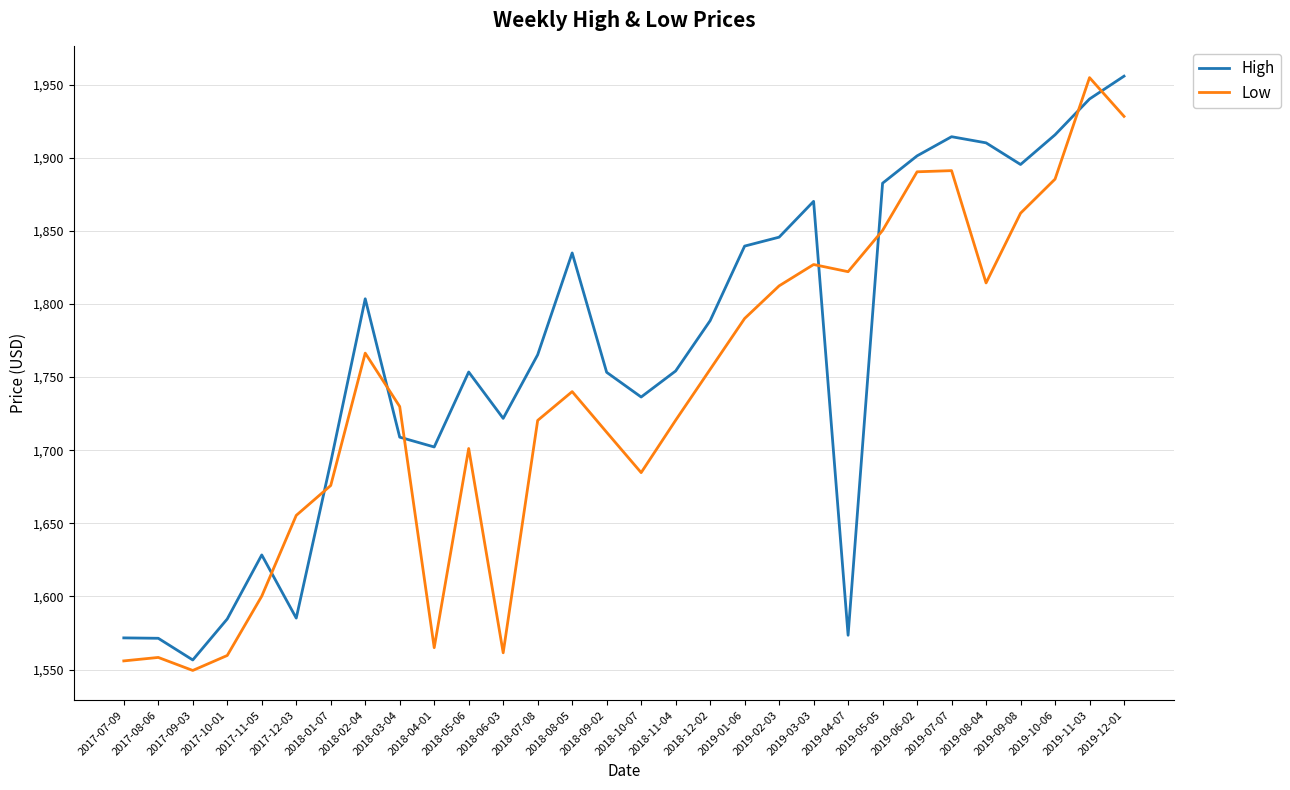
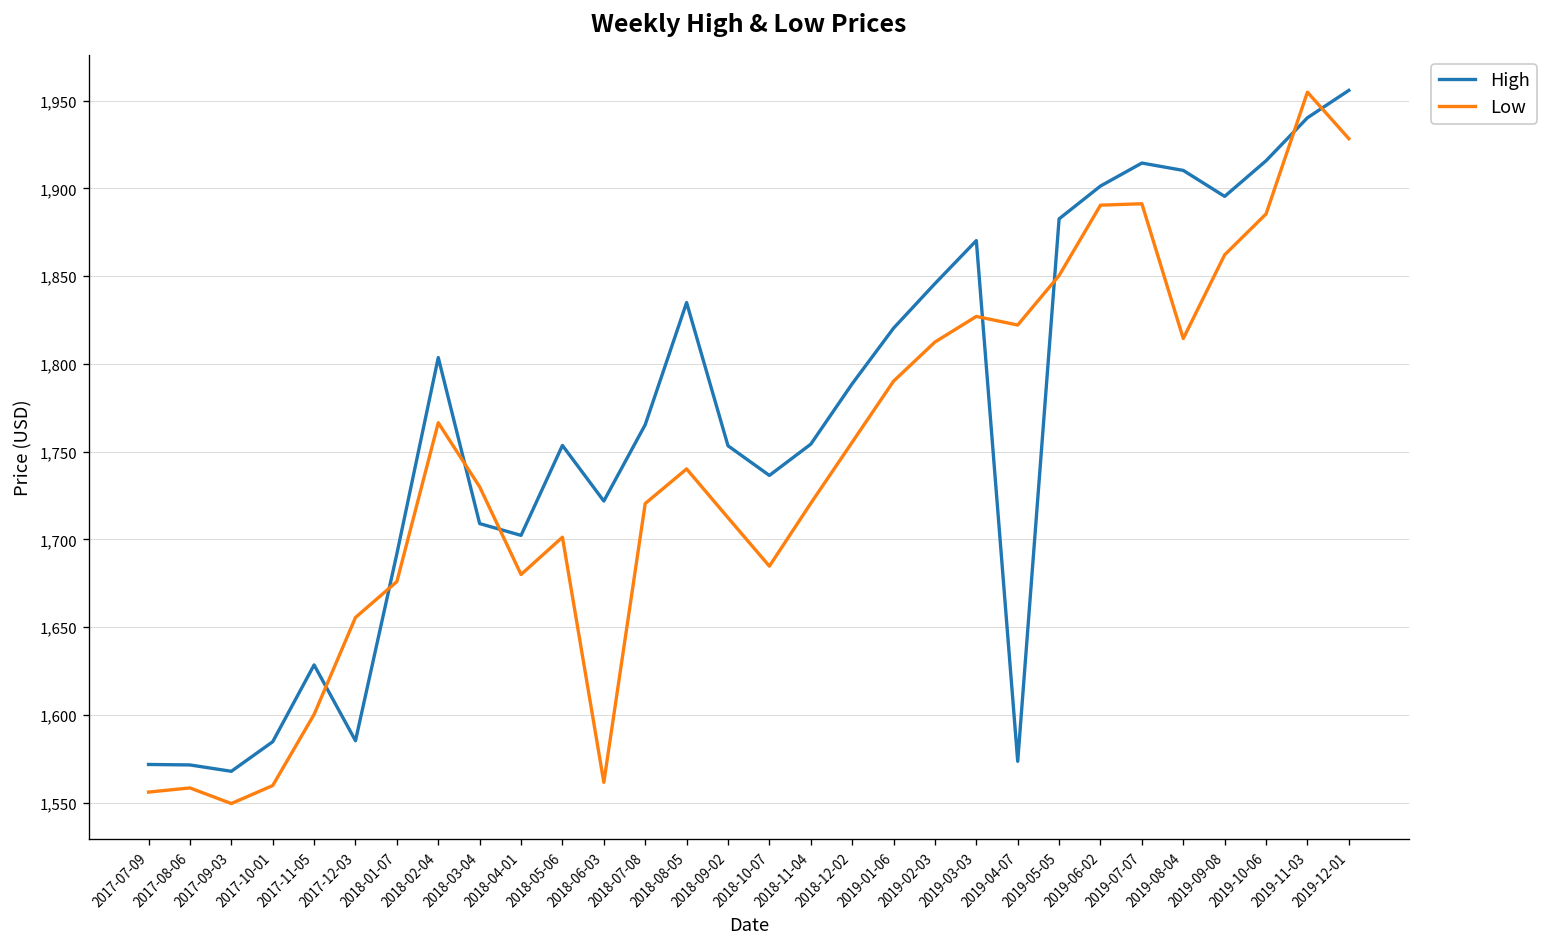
High, 2017-09-03: 1,557 -> 1,568
Low, 2018-04-01: 1,565 -> 1,680
High, 2019-01-06: 1,840 -> 1,820
